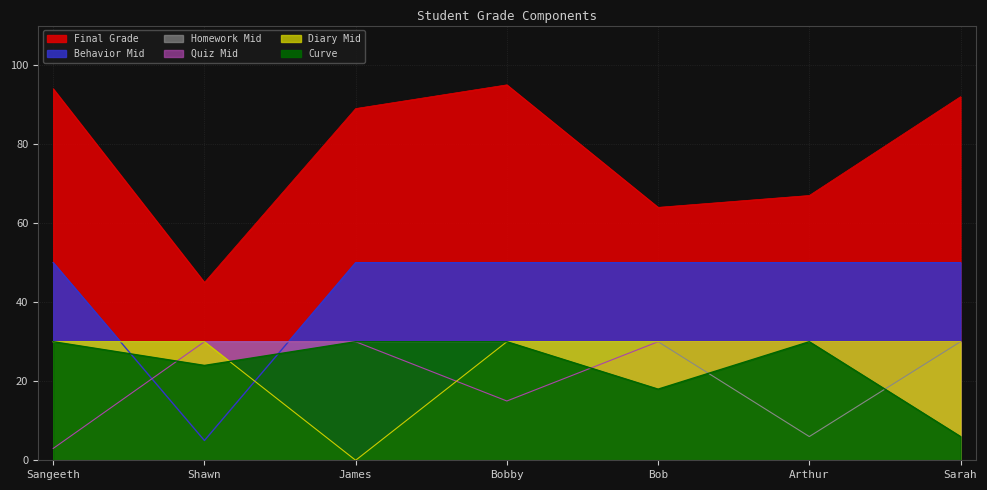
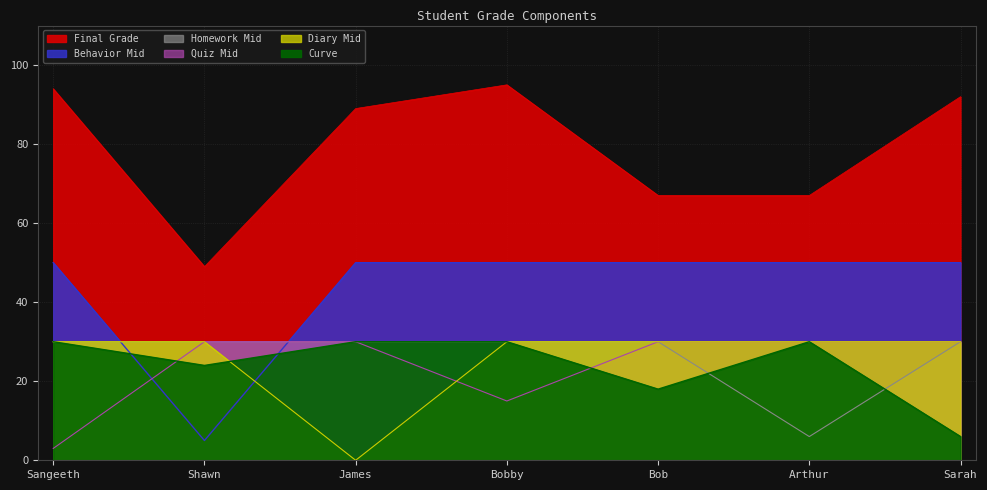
Final Grade, Shawn: 45 -> 49
Final Grade, Bob: 64 -> 67
